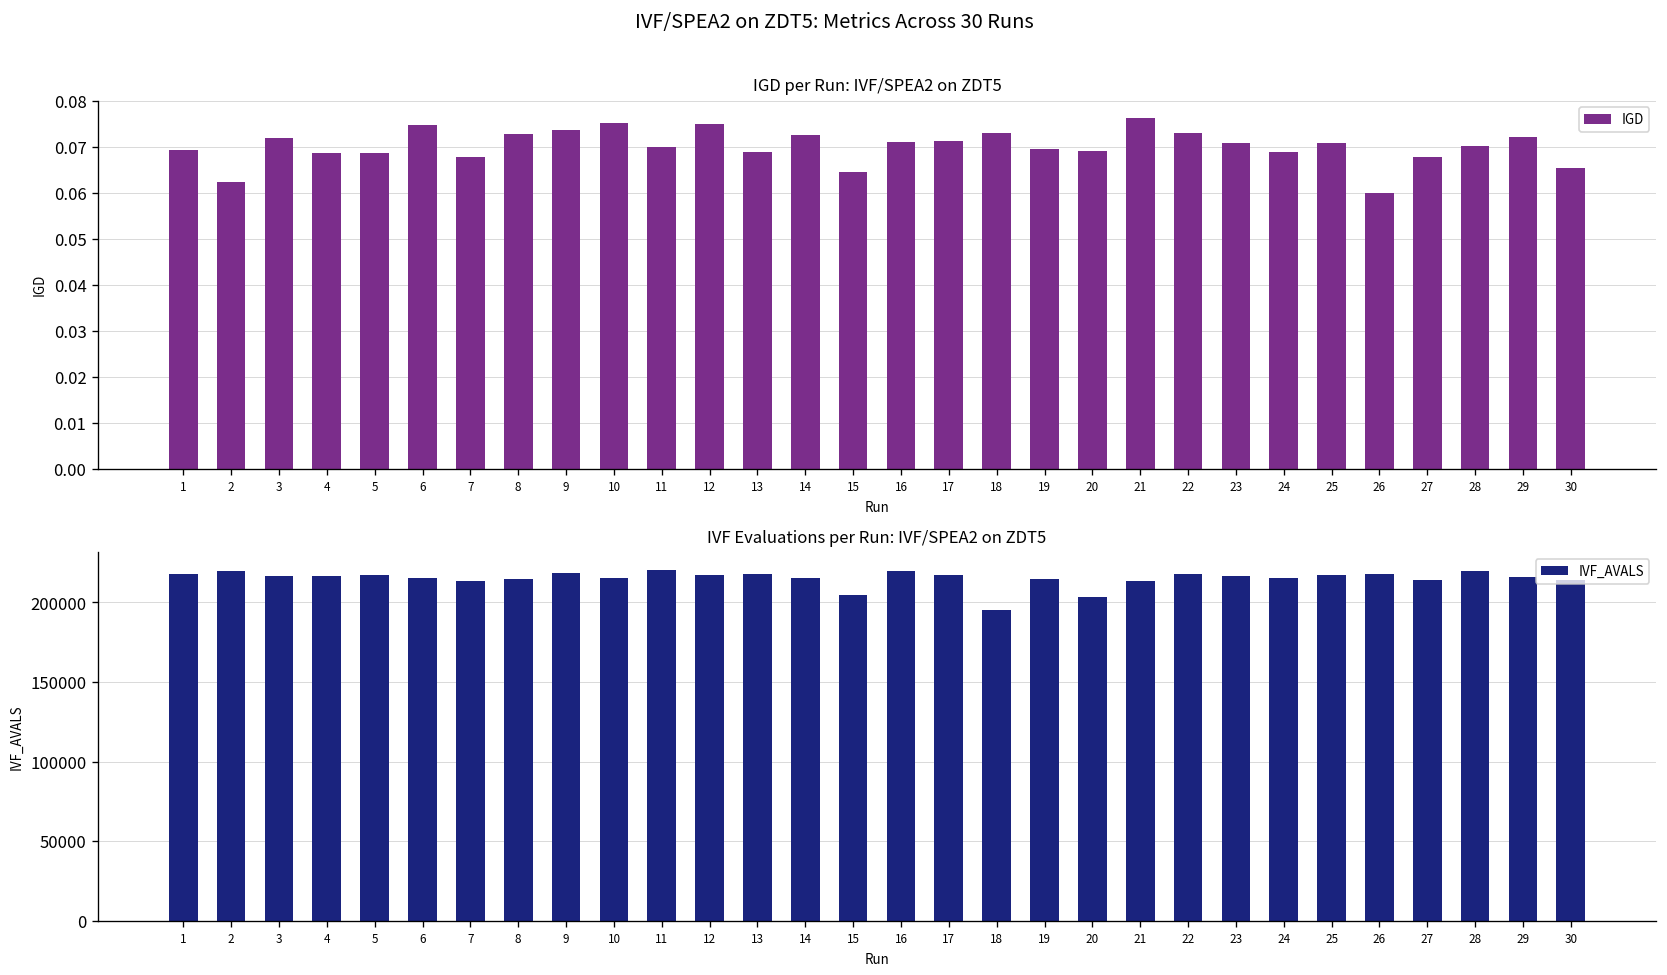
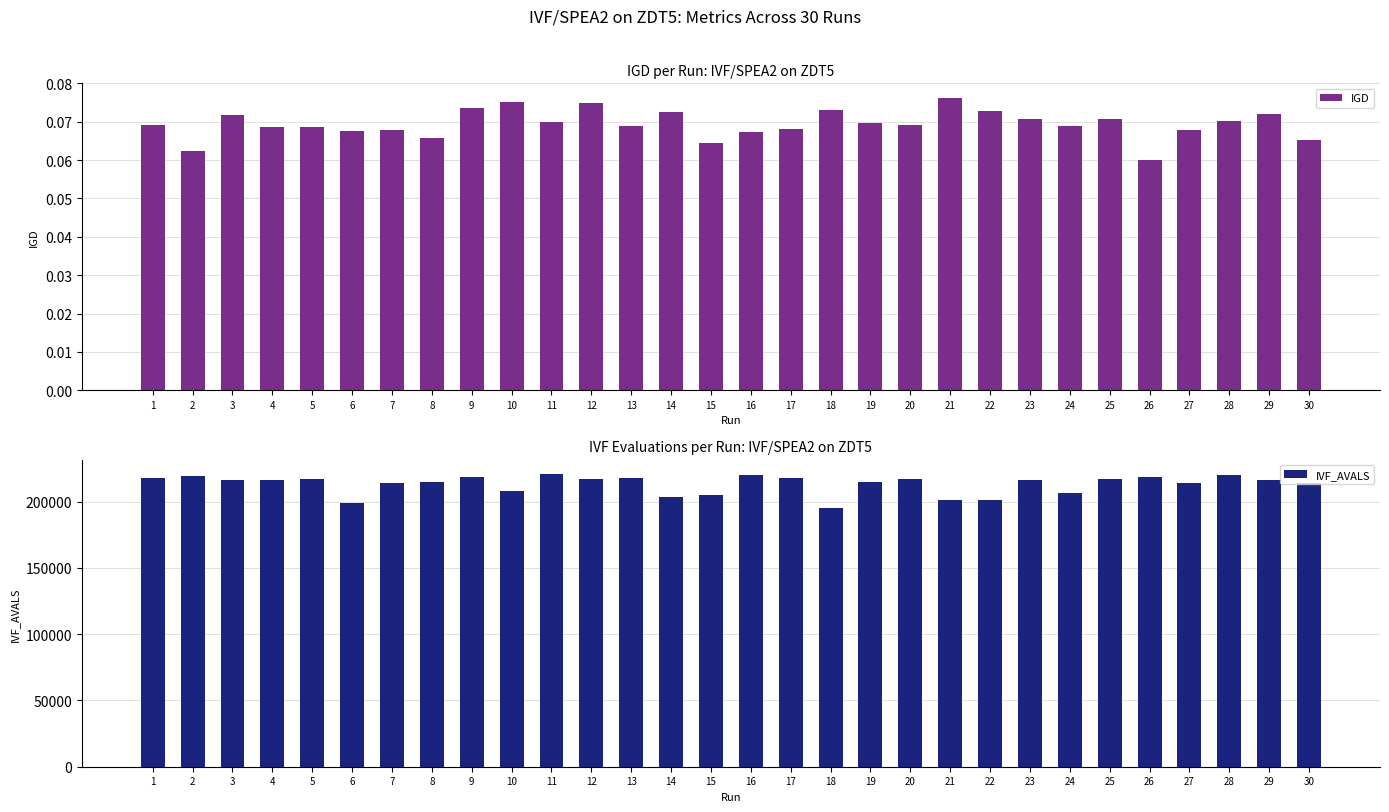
IGD per Run: IVF/SPEA2 on ZDT5, 6: 0.075 -> 0.068
IGD per Run: IVF/SPEA2 on ZDT5, 8: 0.073 -> 0.066
IGD per Run: IVF/SPEA2 on ZDT5, 16: 0.071 -> 0.067
IGD per Run: IVF/SPEA2 on ZDT5, 17: 0.071 -> 0.068
IVF Evaluations per Run: IVF/SPEA2 on ZDT5, 6: 215000 -> 199000
IVF Evaluations per Run: IVF/SPEA2 on ZDT5, 10: 215000 -> 208000
IVF Evaluations per Run: IVF/SPEA2 on ZDT5, 14: 215000 -> 203000
IVF Evaluations per Run: IVF/SPEA2 on ZDT5, 20: 203000 -> 217000
IVF Evaluations per Run: IVF/SPEA2 on ZDT5, 21: 213000 -> 201000
IVF Evaluations per Run: IVF/SPEA2 on ZDT5, 22: 218000 -> 201000
IVF Evaluations per Run: IVF/SPEA2 on ZDT5, 24: 215000 -> 207000
